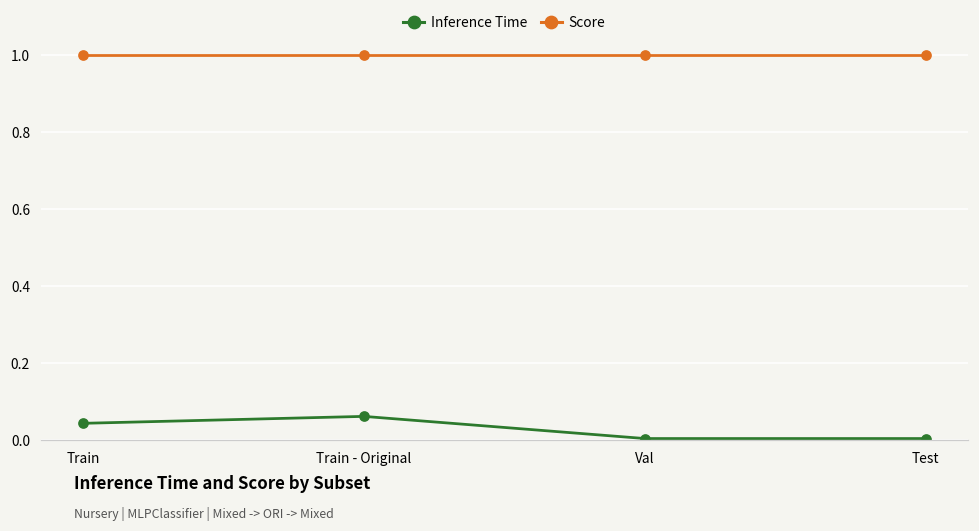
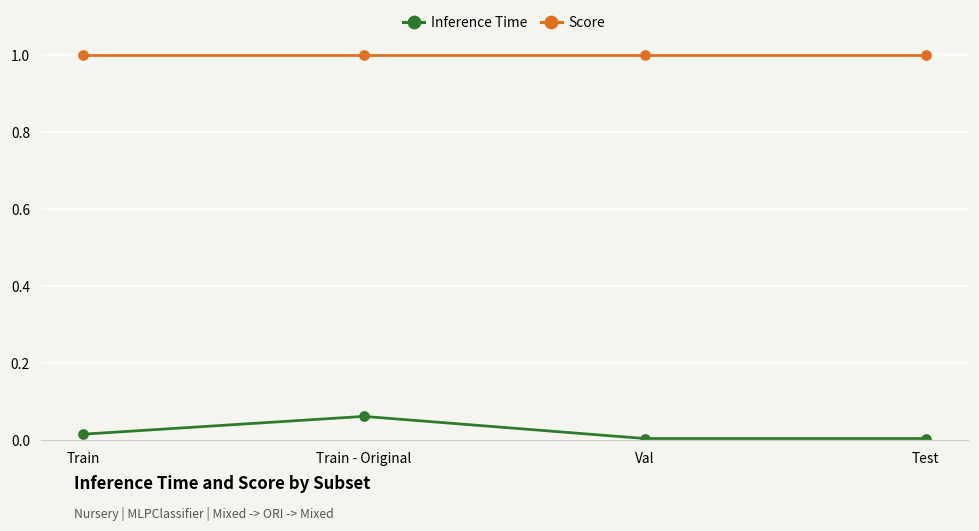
Inference Time, Train: 0.04 -> 0.02
